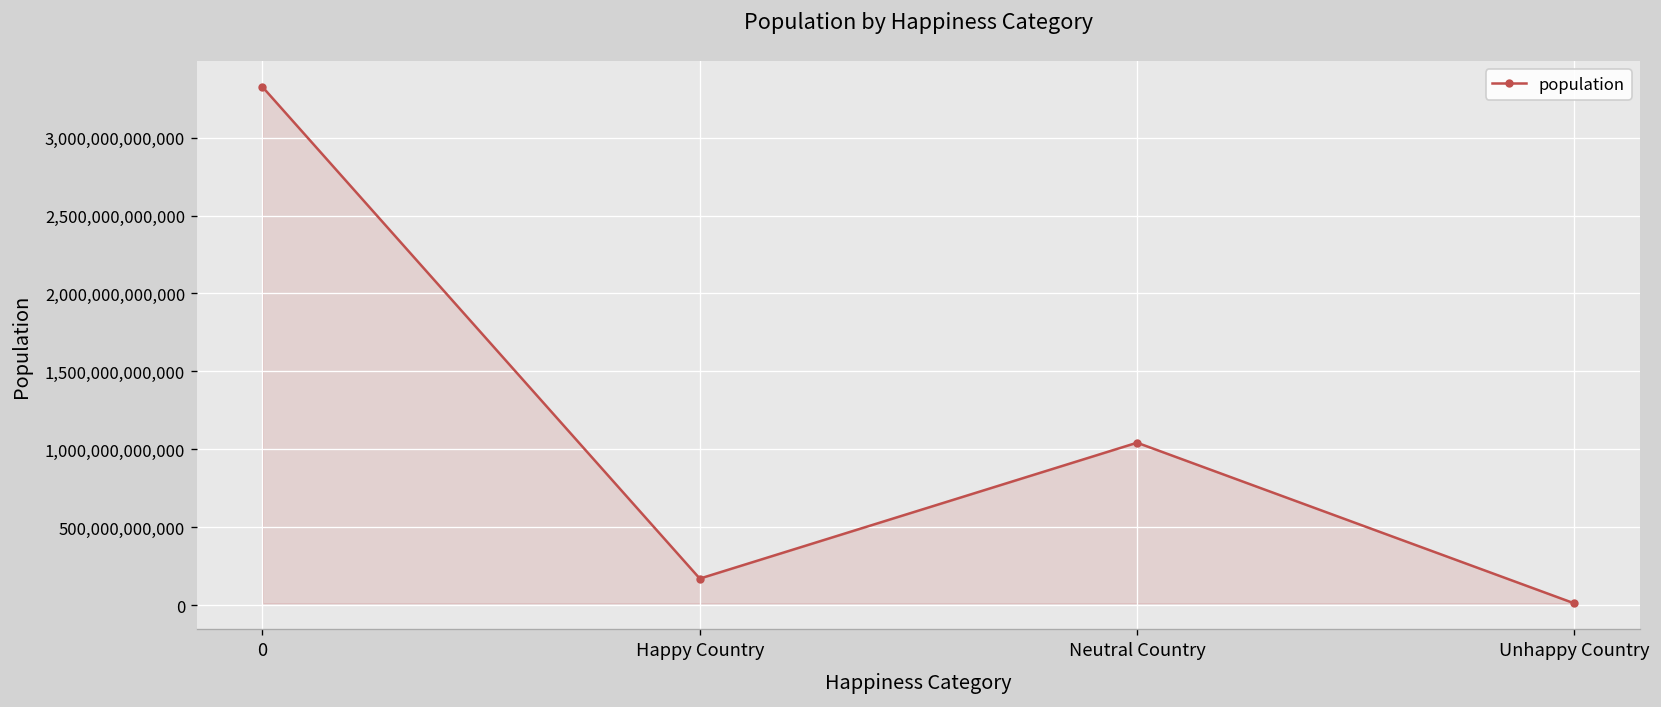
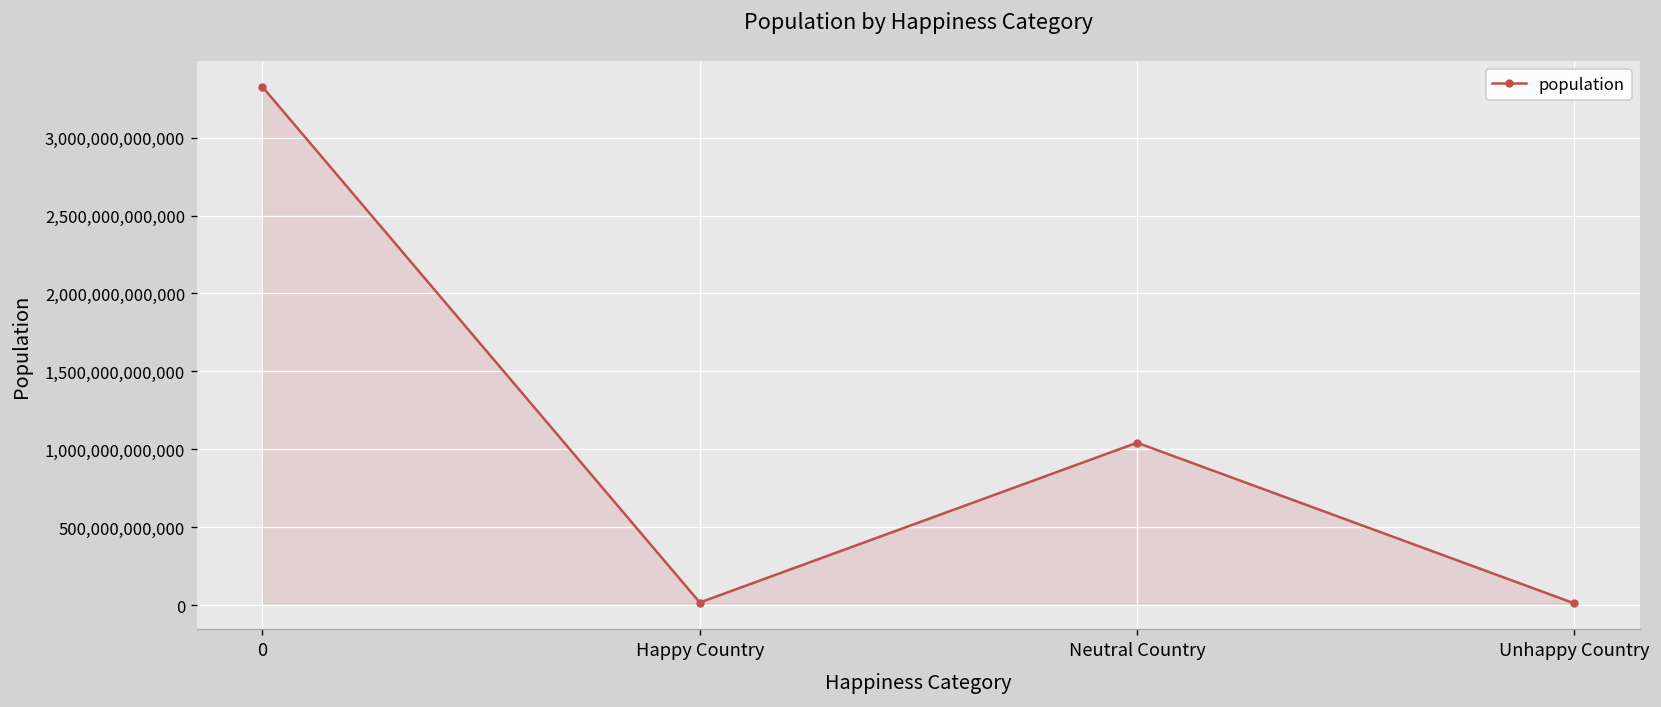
Happy Country: 170,000,000,000 -> 20,000,000,000
